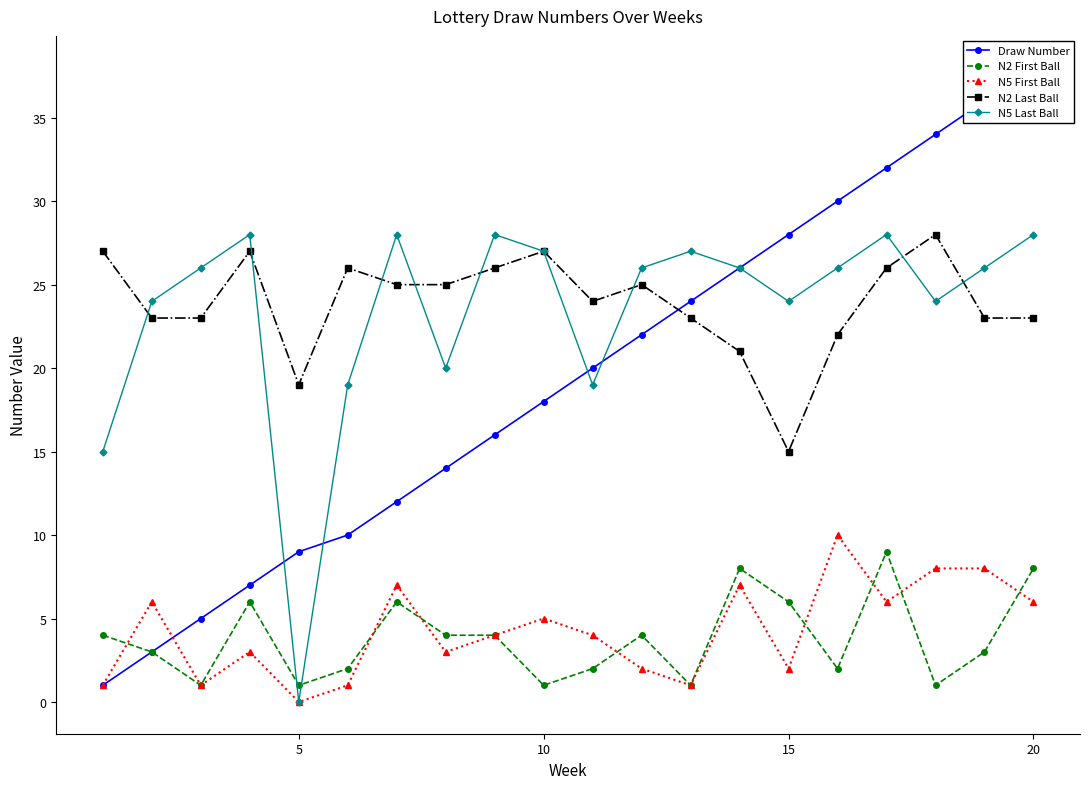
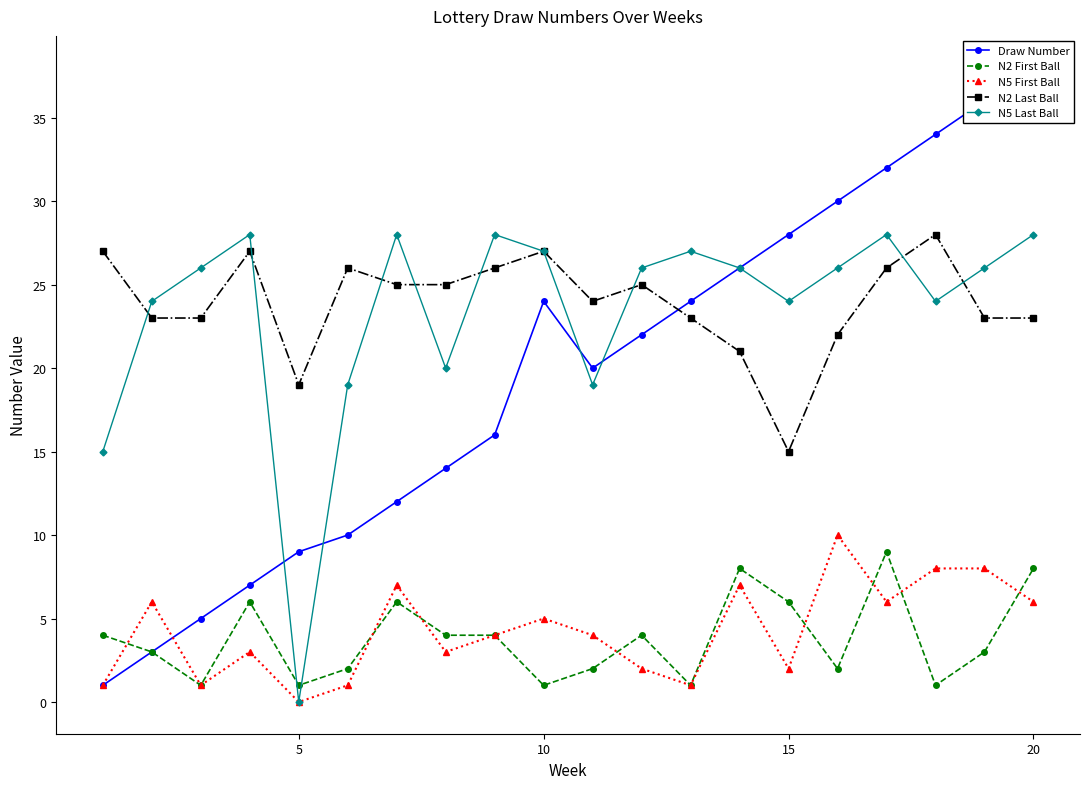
Draw Number, 10: 18 -> 24
